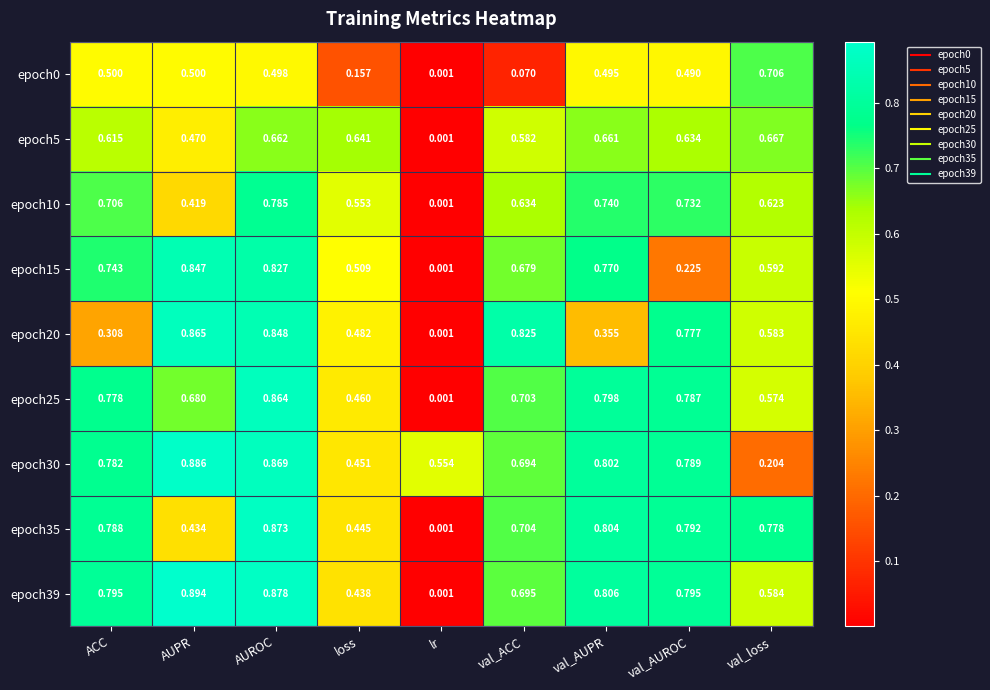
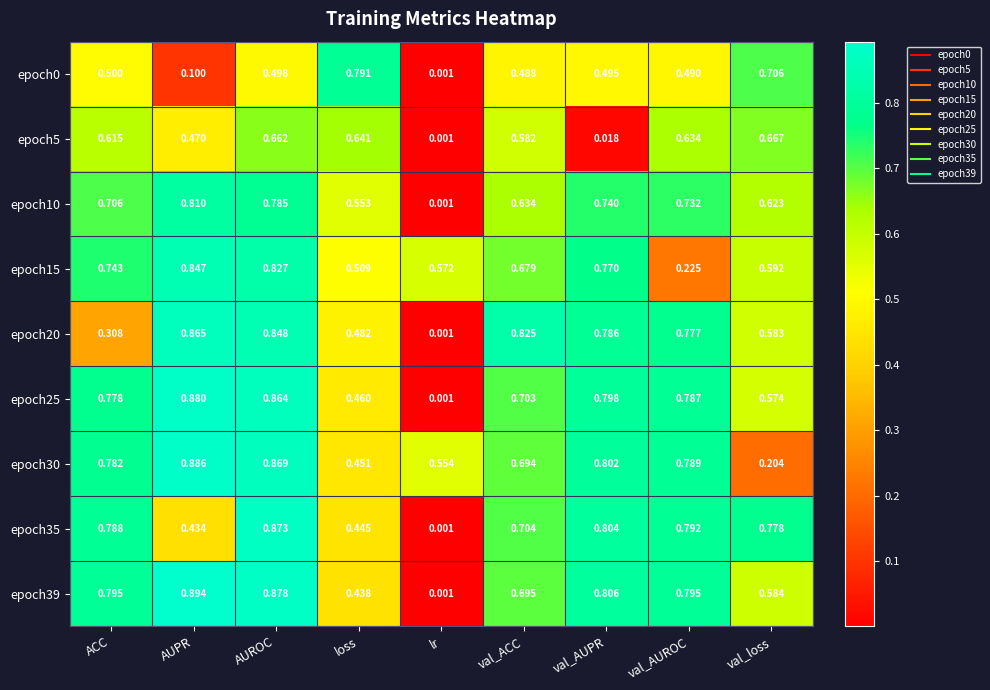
epoch0, AUPR: 0.500 -> 0.100
epoch0, loss: 0.157 -> 0.791
epoch0, val_ACC: 0.070 -> 0.488
epoch5, val_AUPR: 0.661 -> 0.018
epoch10, AUPR: 0.419 -> 0.810
epoch15, lr: 0.001 -> 0.572
epoch20, val_AUPR: 0.355 -> 0.786
epoch25, AUPR: 0.680 -> 0.880
